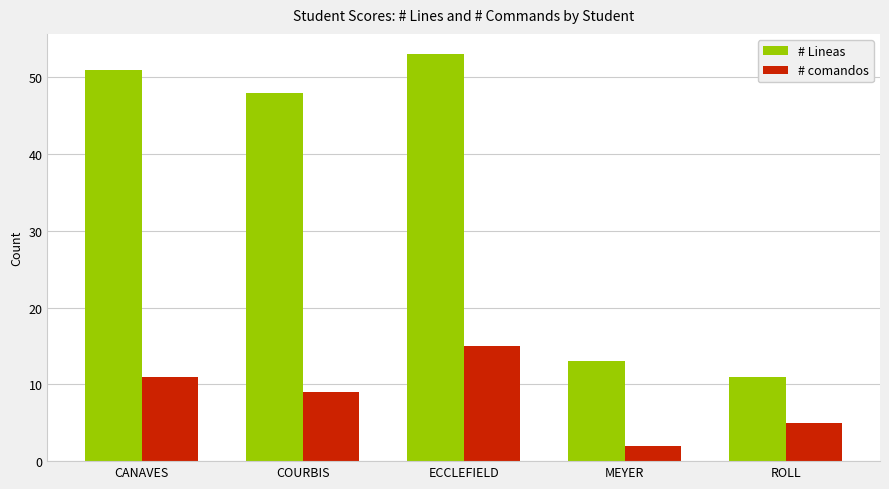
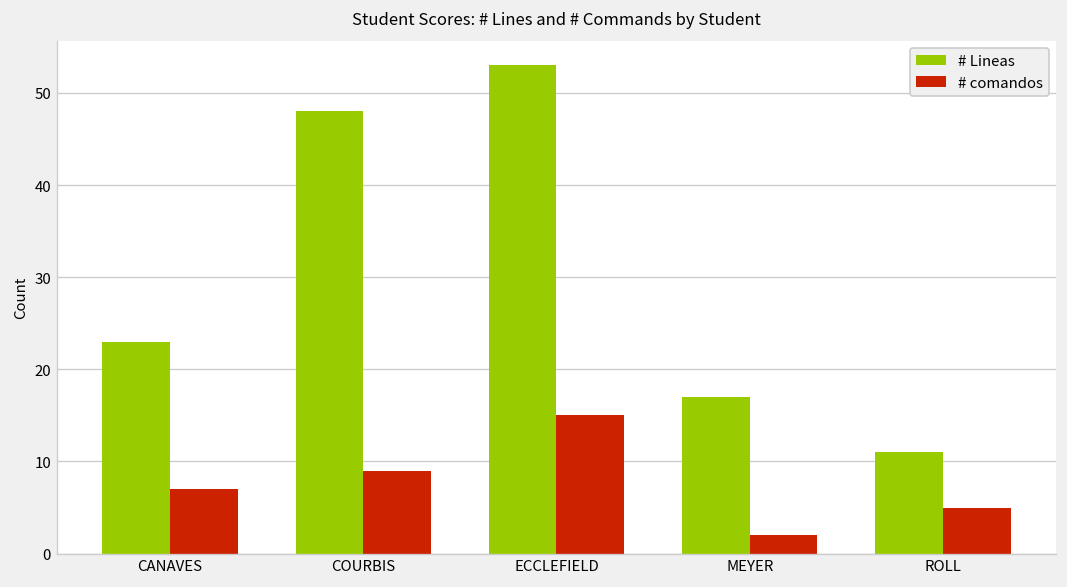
# Lineas, CANAVES: 51 -> 23
# comandos, CANAVES: 11 -> 7
# Lineas, MEYER: 13 -> 17
